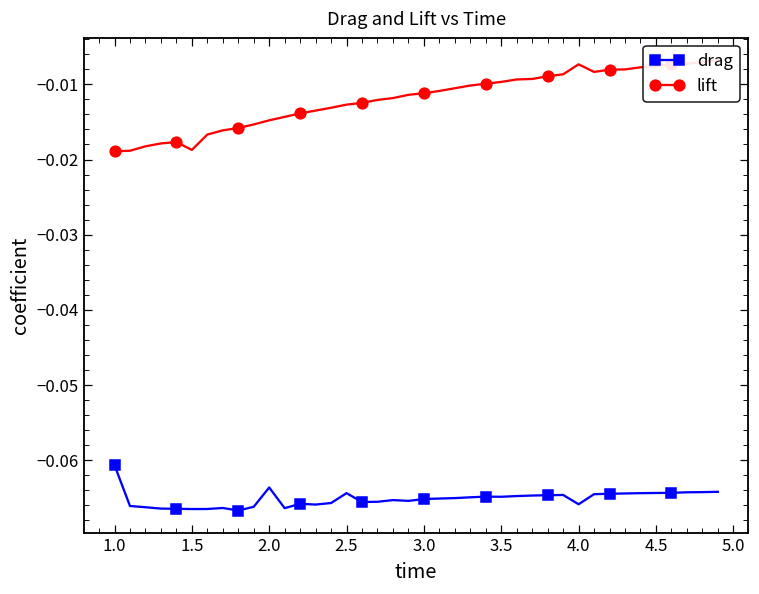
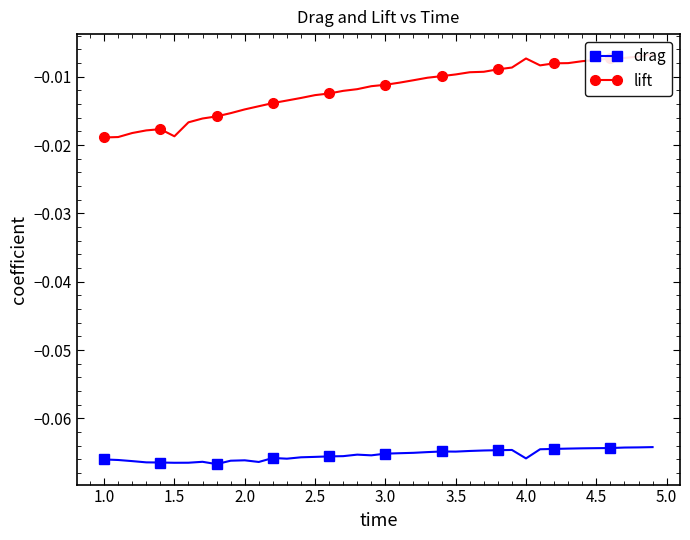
drag, 1.0: -0.061 -> -0.066
drag, 2.0: -0.064 -> -0.066
drag, 2.5: -0.064 -> -0.066
